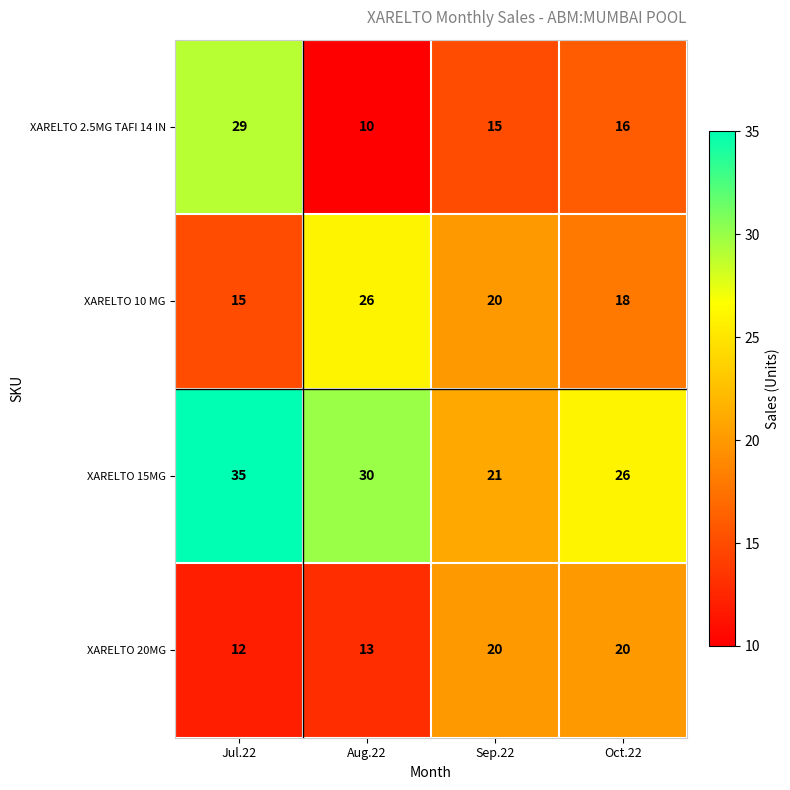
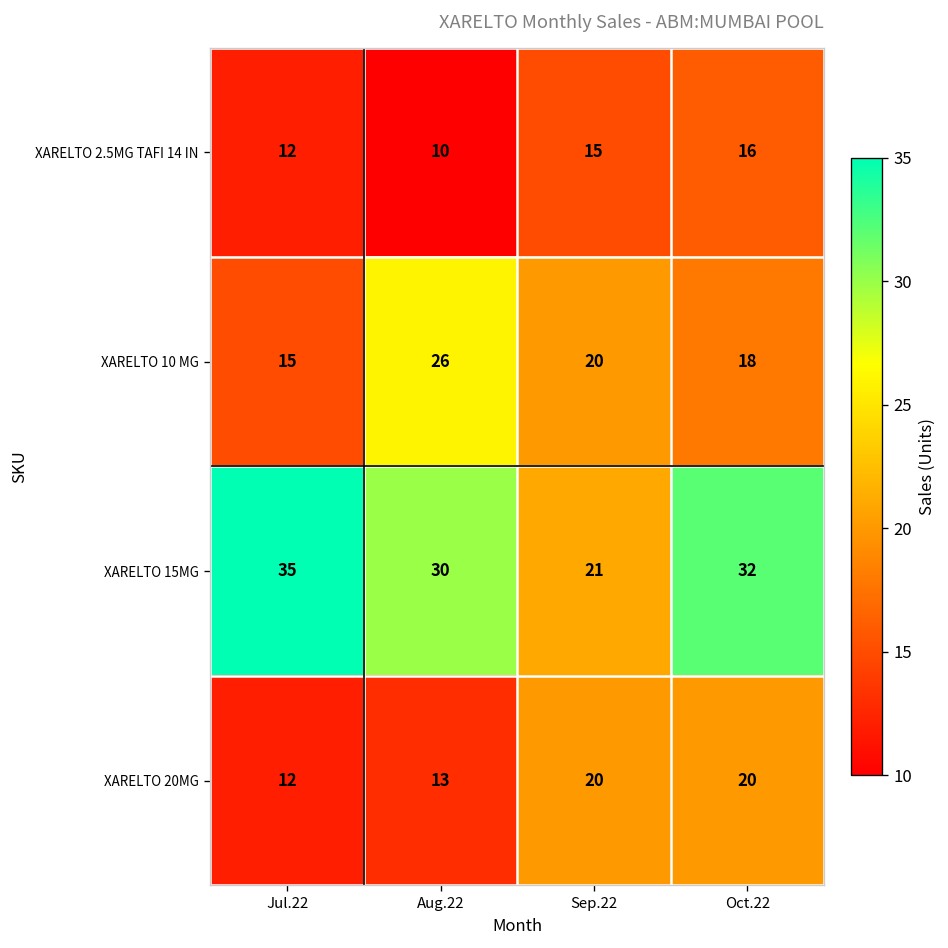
XARELTO 2.5MG TAFI 14 IN, Jul.22: 29 -> 12
XARELTO 15MG, Oct.22: 26 -> 32
